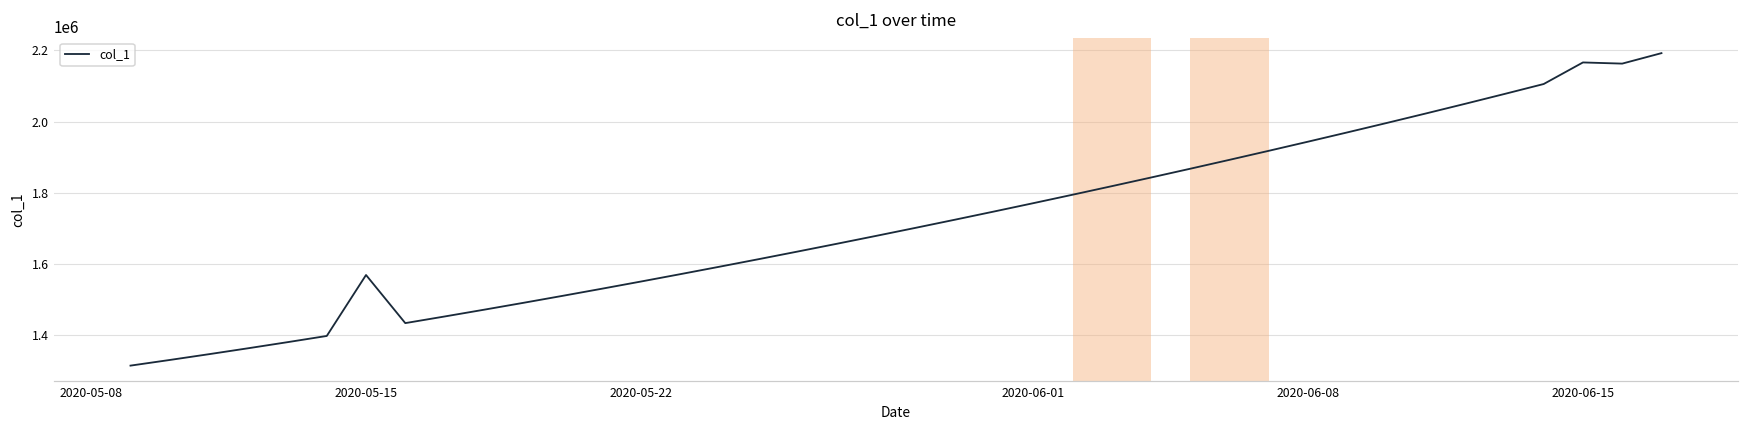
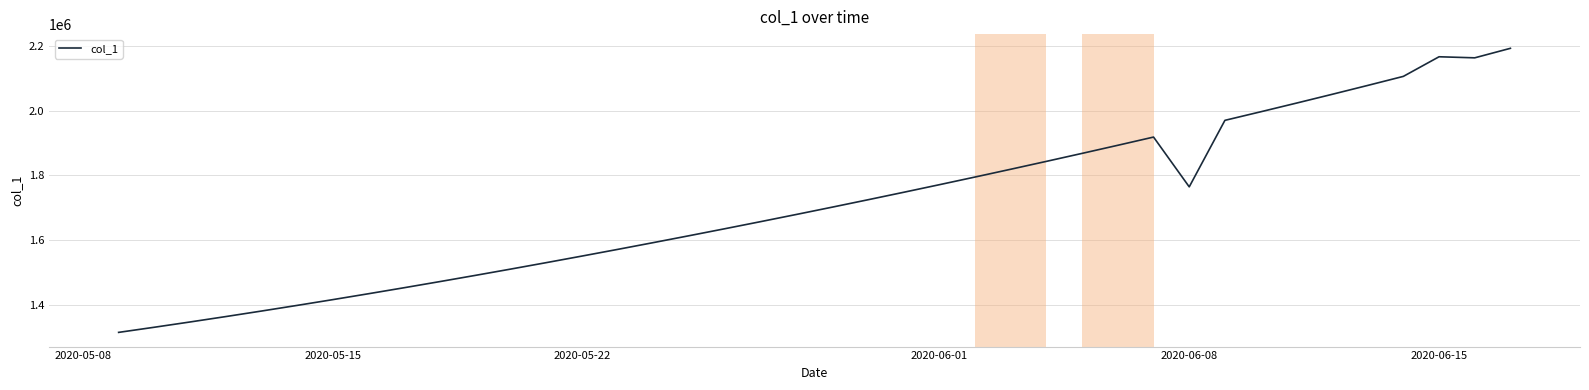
2020-05-15: 1570000 -> 1420000
2020-06-08: 1940000 -> 1760000
